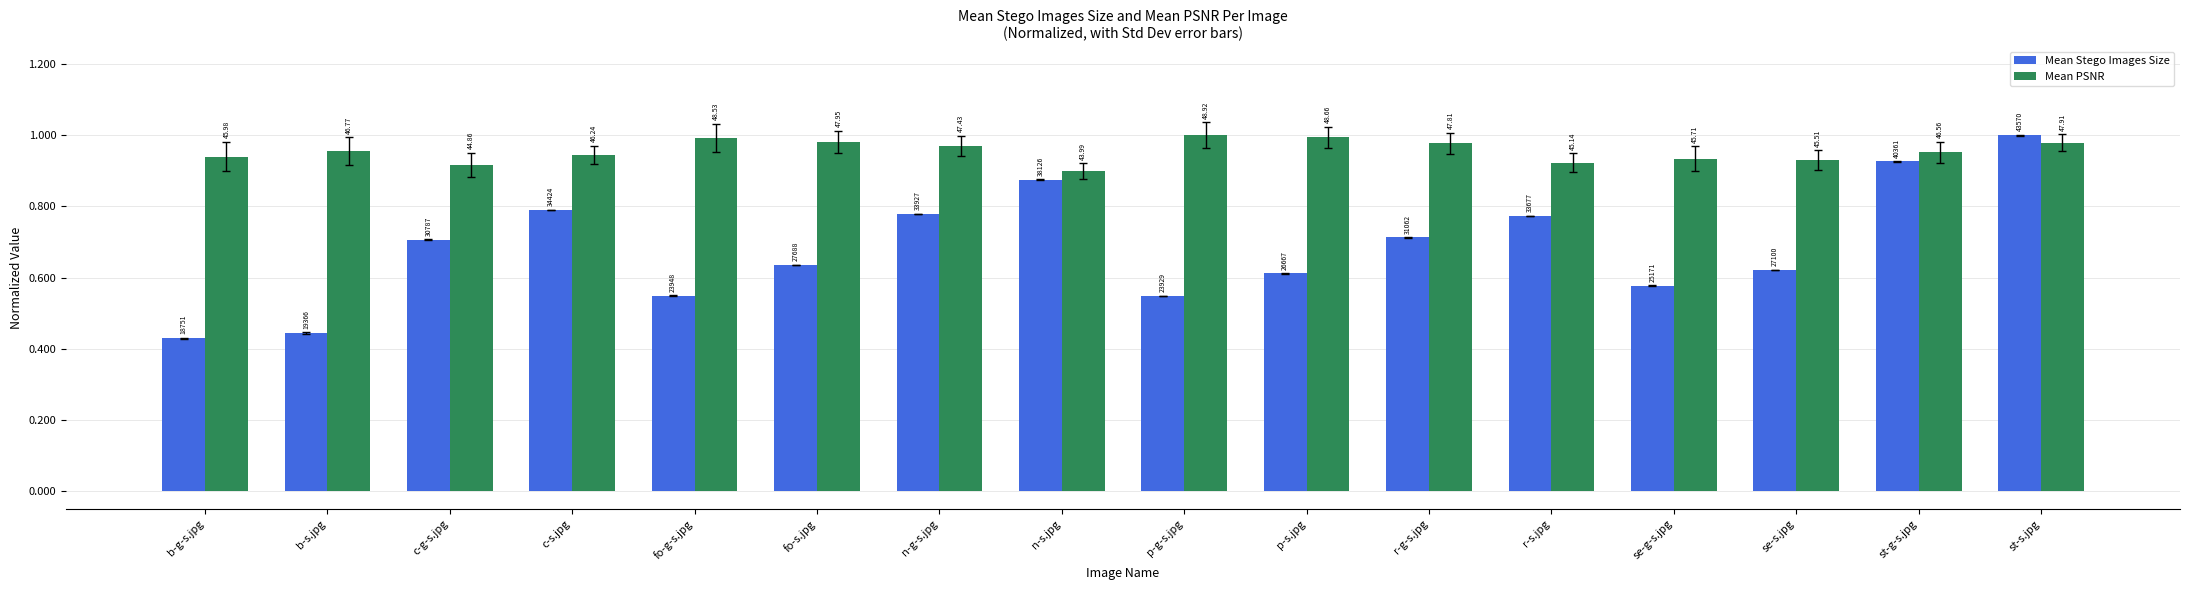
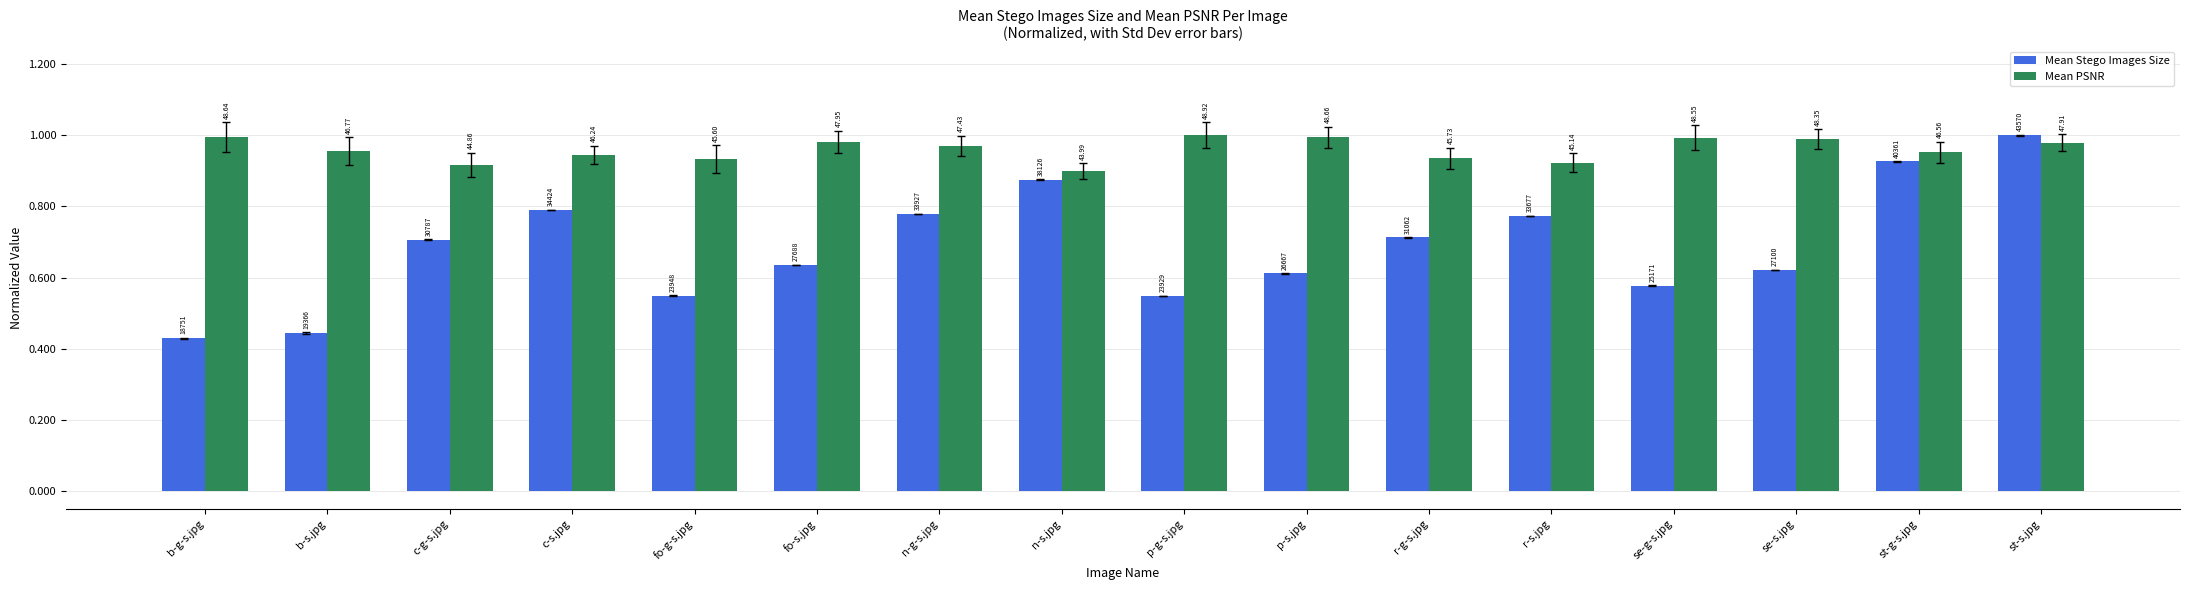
Mean PSNR, b-g-s.jpg: 45.98 -> 48.64
Mean PSNR, fo-g-s.jpg: 48.53 -> 45.60
Mean PSNR, r-g-s.jpg: 47.81 -> 45.73
Mean PSNR, se-g-s.jpg: 45.71 -> 48.55
Mean PSNR, se-s.jpg: 45.51 -> 48.35
